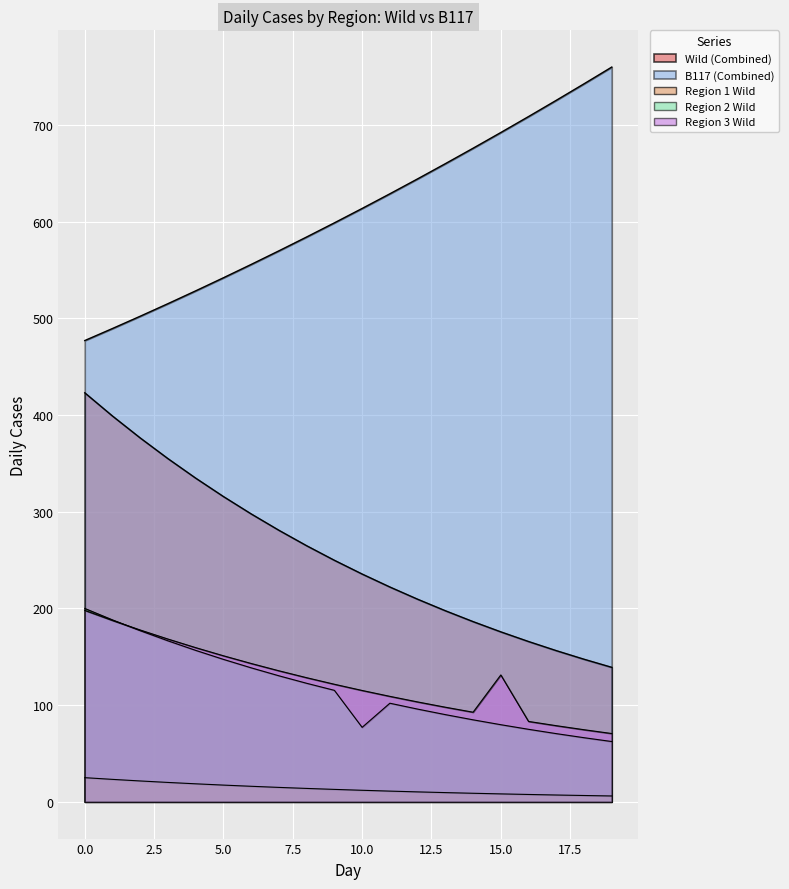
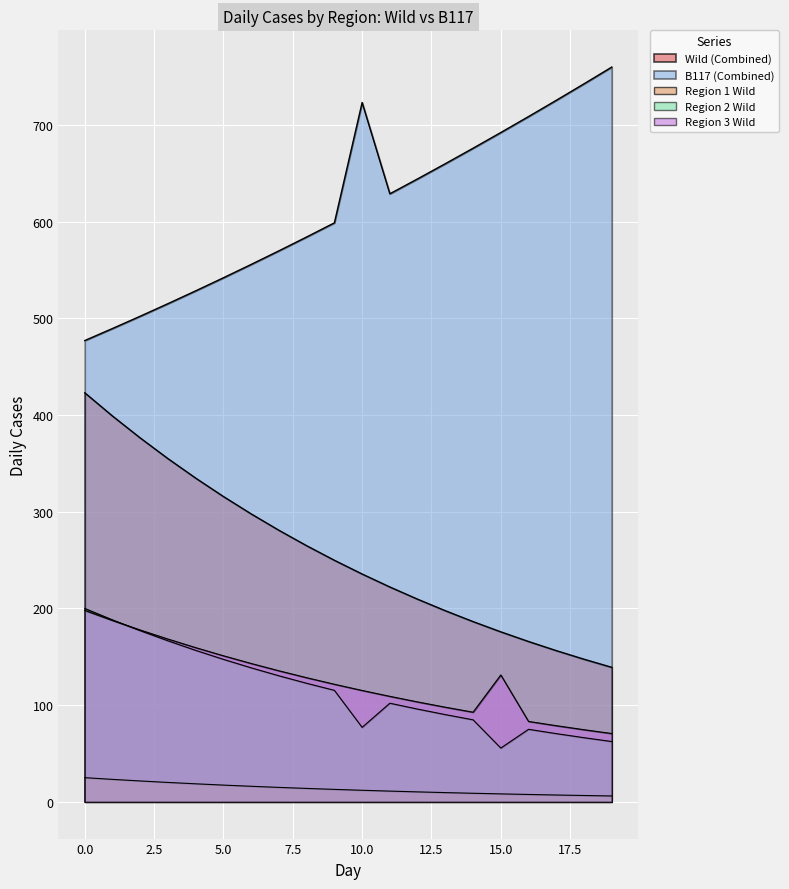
B117 (Combined), 10.0: 610 -> 720
Region 2 Wild, 15.0: 80 -> 60
